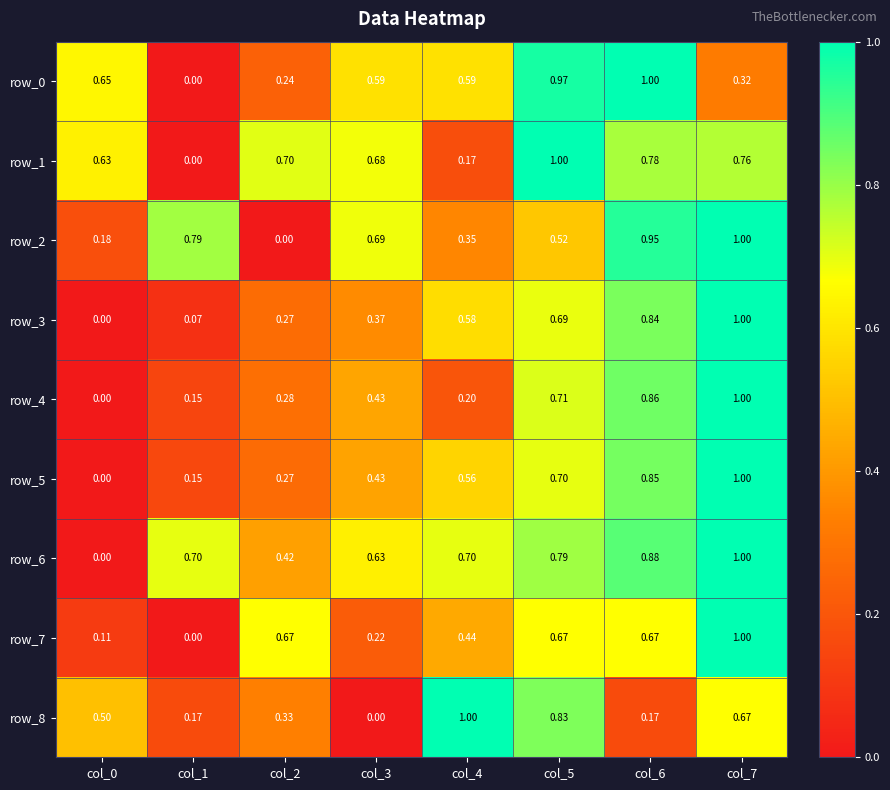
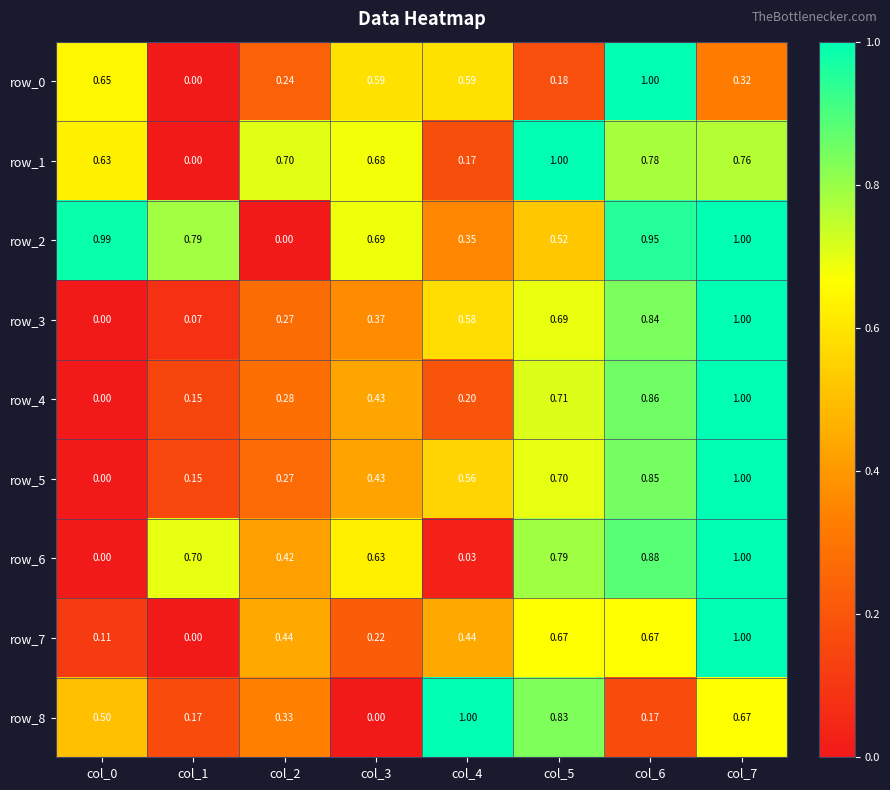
row_0, col_5: 0.97 -> 0.18
row_2, col_0: 0.18 -> 0.99
row_6, col_4: 0.70 -> 0.03
row_7, col_2: 0.67 -> 0.44
